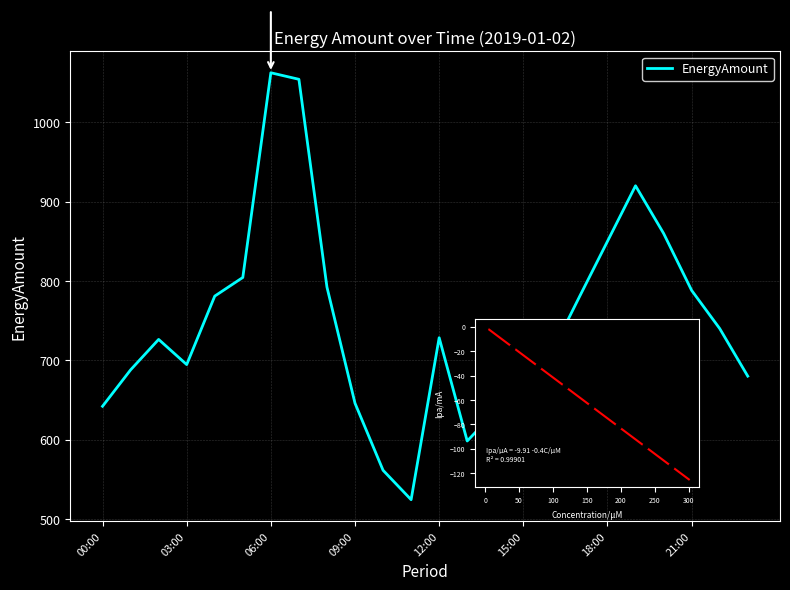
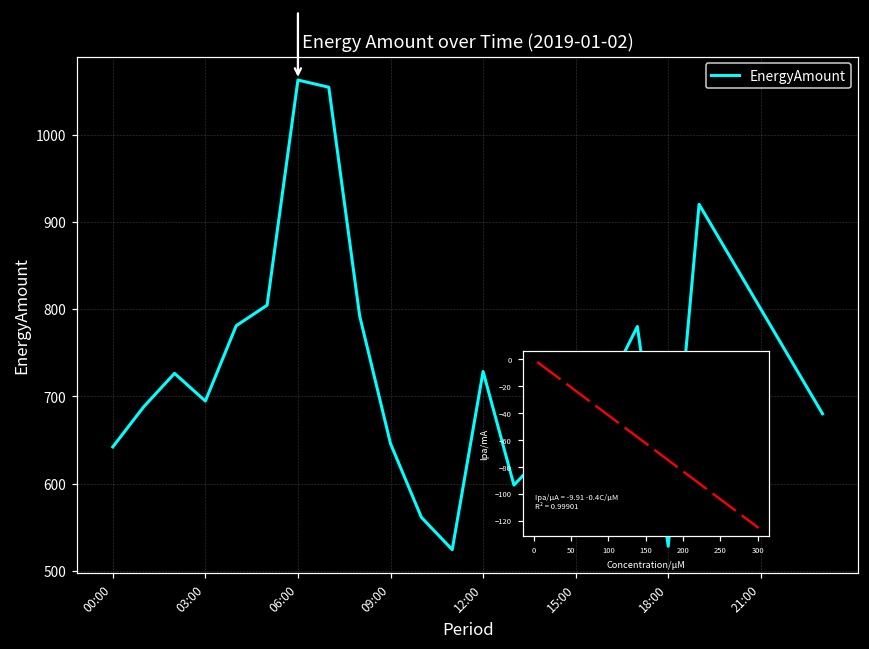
Energy Amount over Time (2019-01-02), 18:00: 850 -> 530
Energy Amount over Time (2019-01-02), 21:00: 790 -> 800
